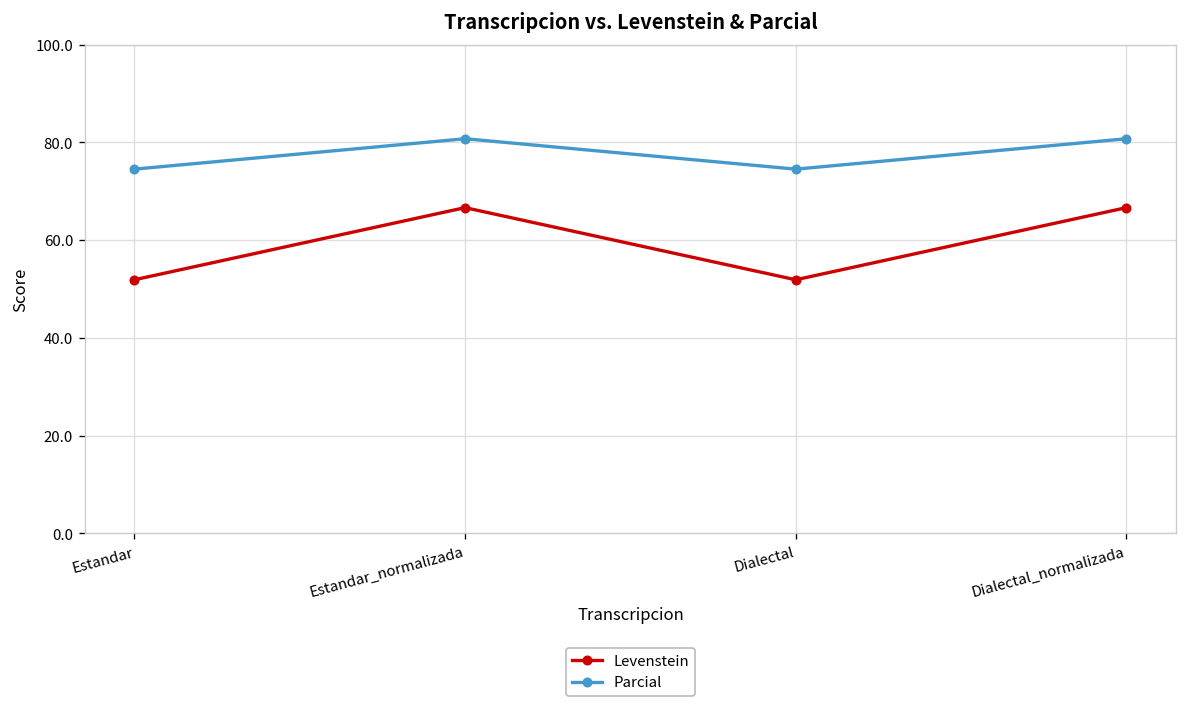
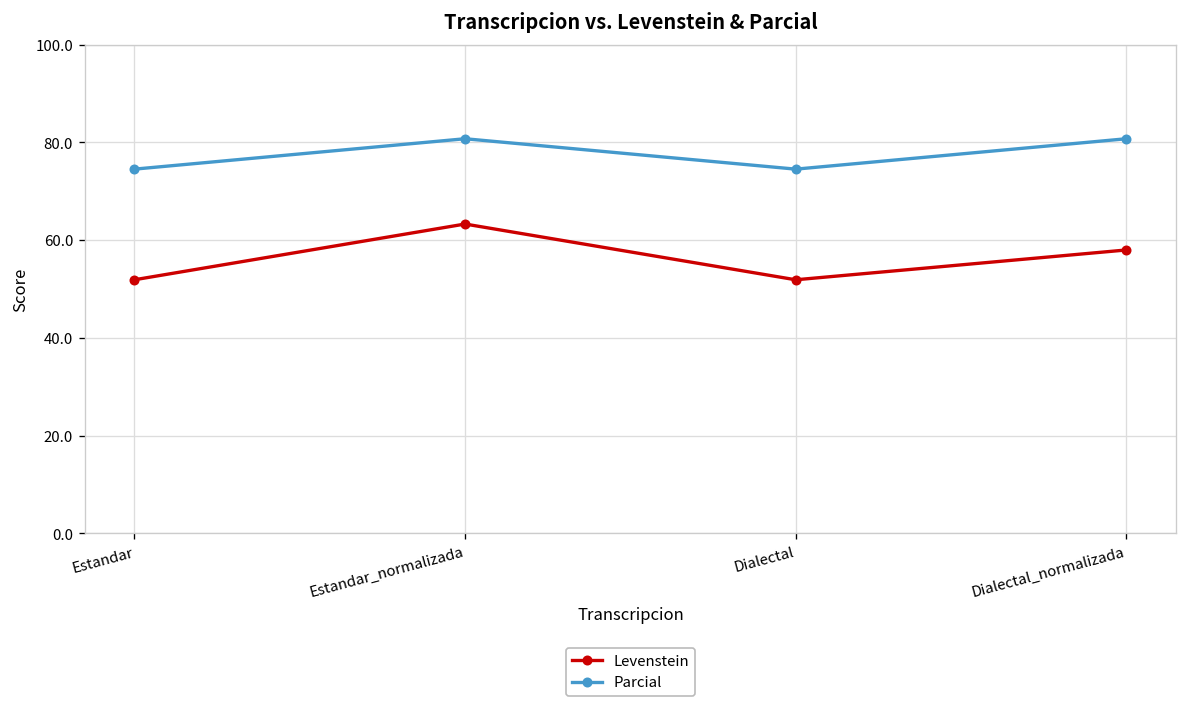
Levenstein, Estandar_normalizada: 67 -> 63
Levenstein, Dialectal_normalizada: 67 -> 58
